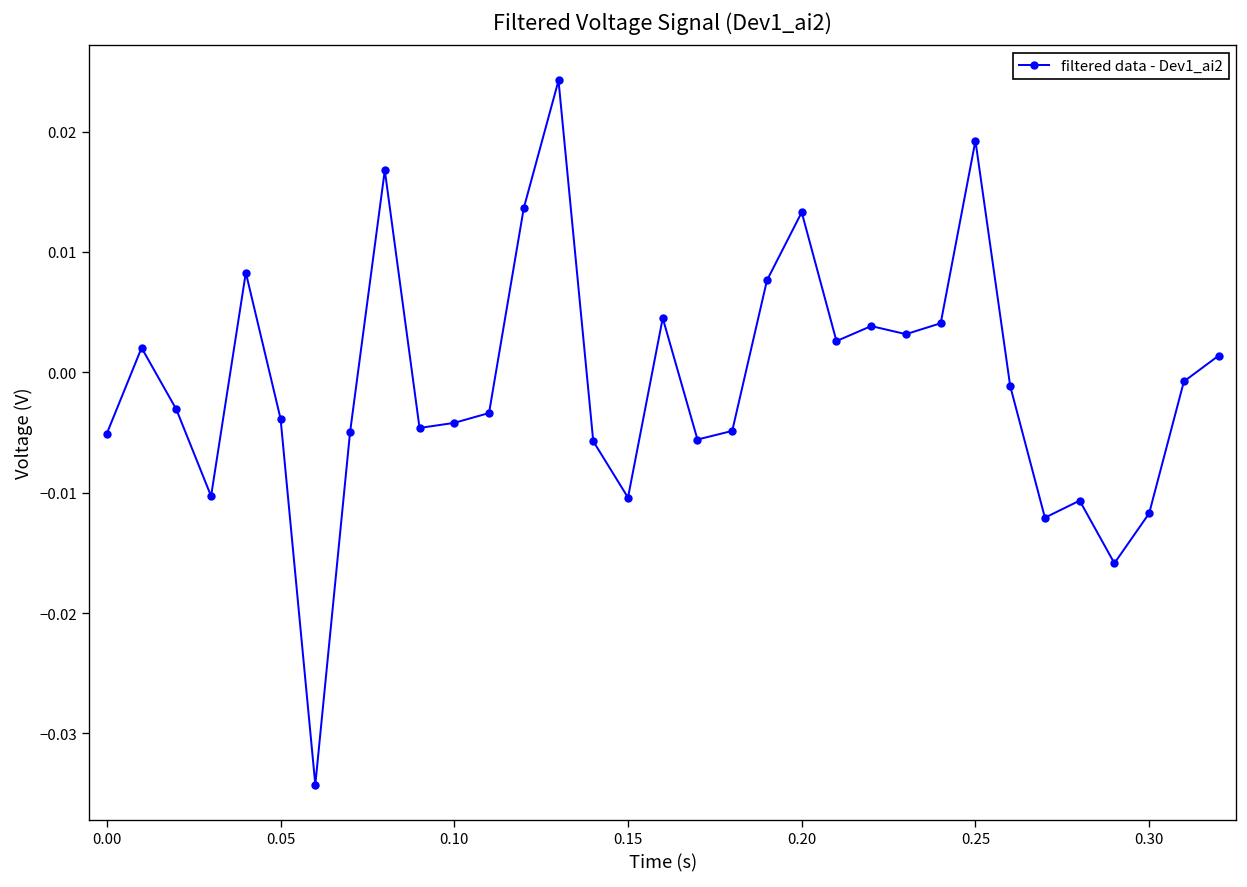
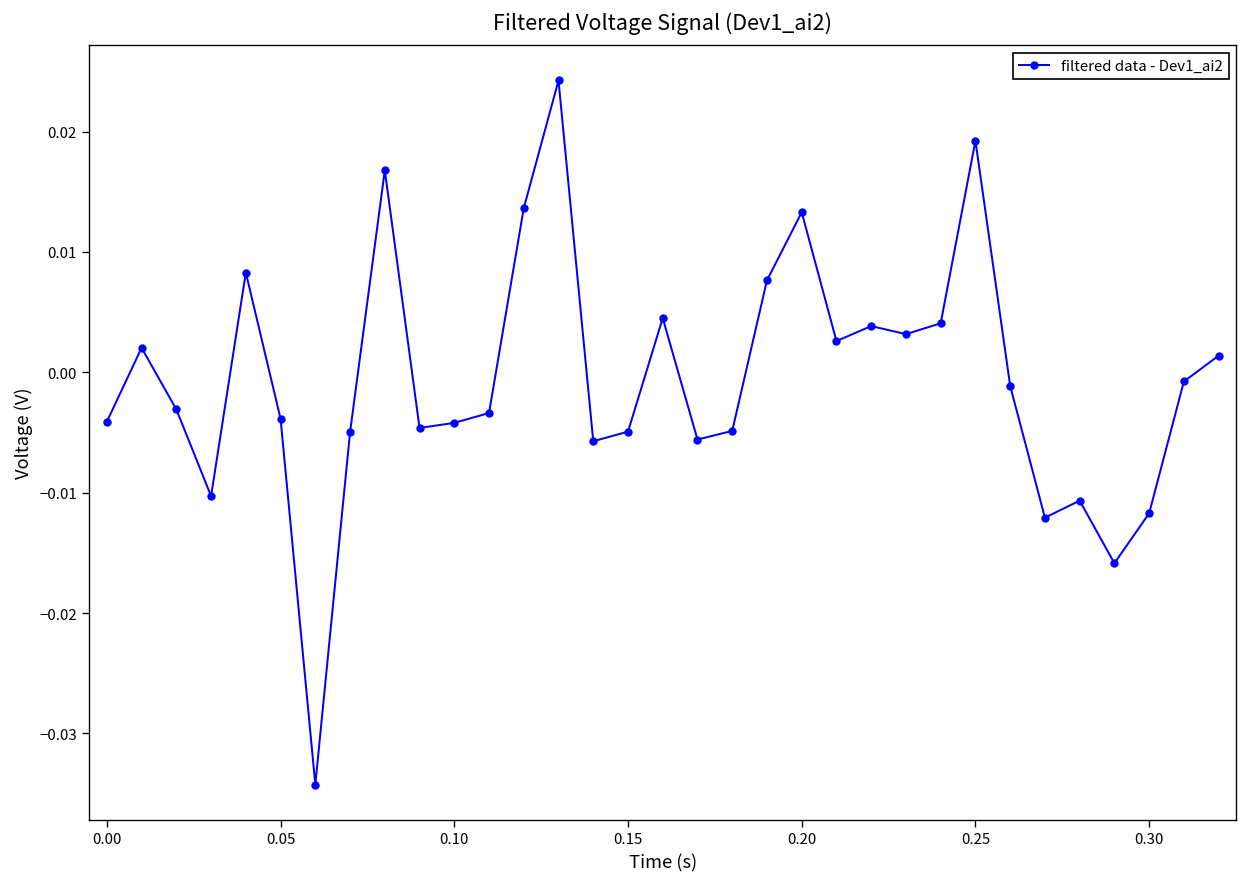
0.00: -0.0051 -> -0.0041
0.15: -0.0104 -> -0.0049
